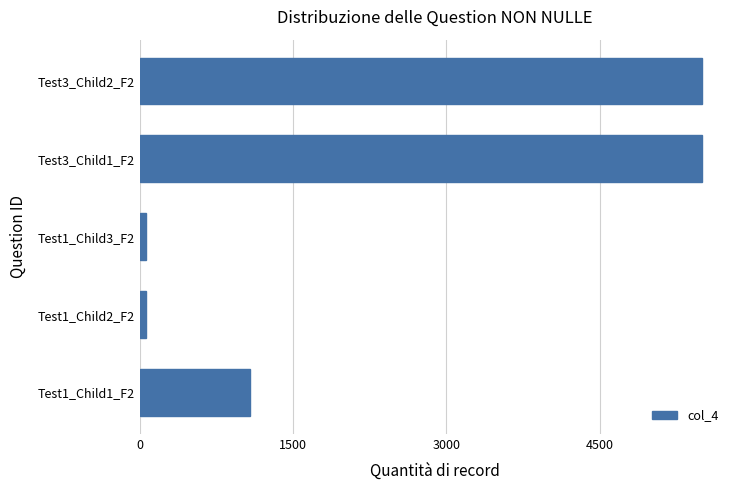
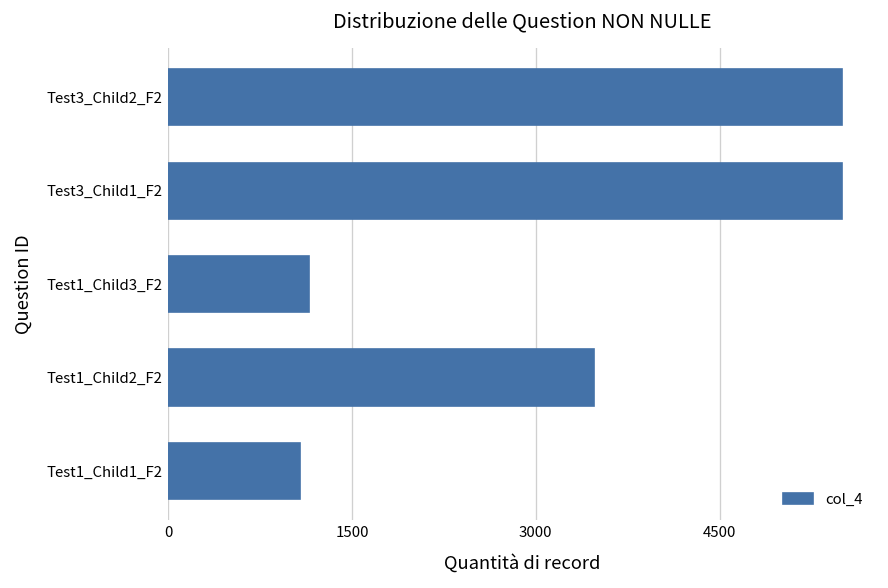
Test1_Child3_F2: 60 -> 1150
Test1_Child2_F2: 60 -> 3470
